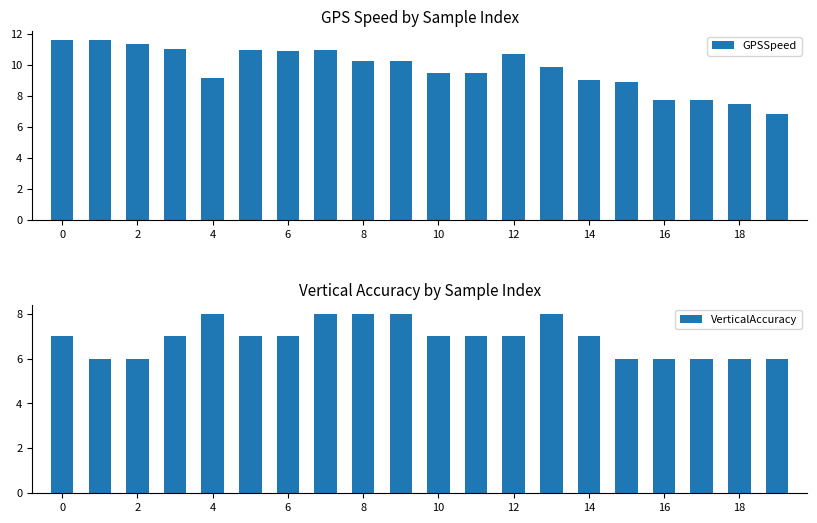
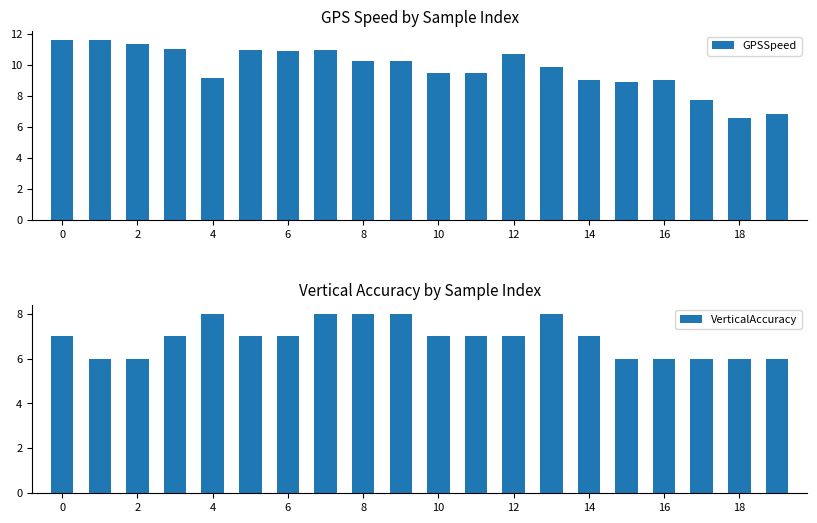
GPS Speed by Sample Index, 16: 7.7 -> 9.1
GPS Speed by Sample Index, 18: 7.5 -> 6.6
